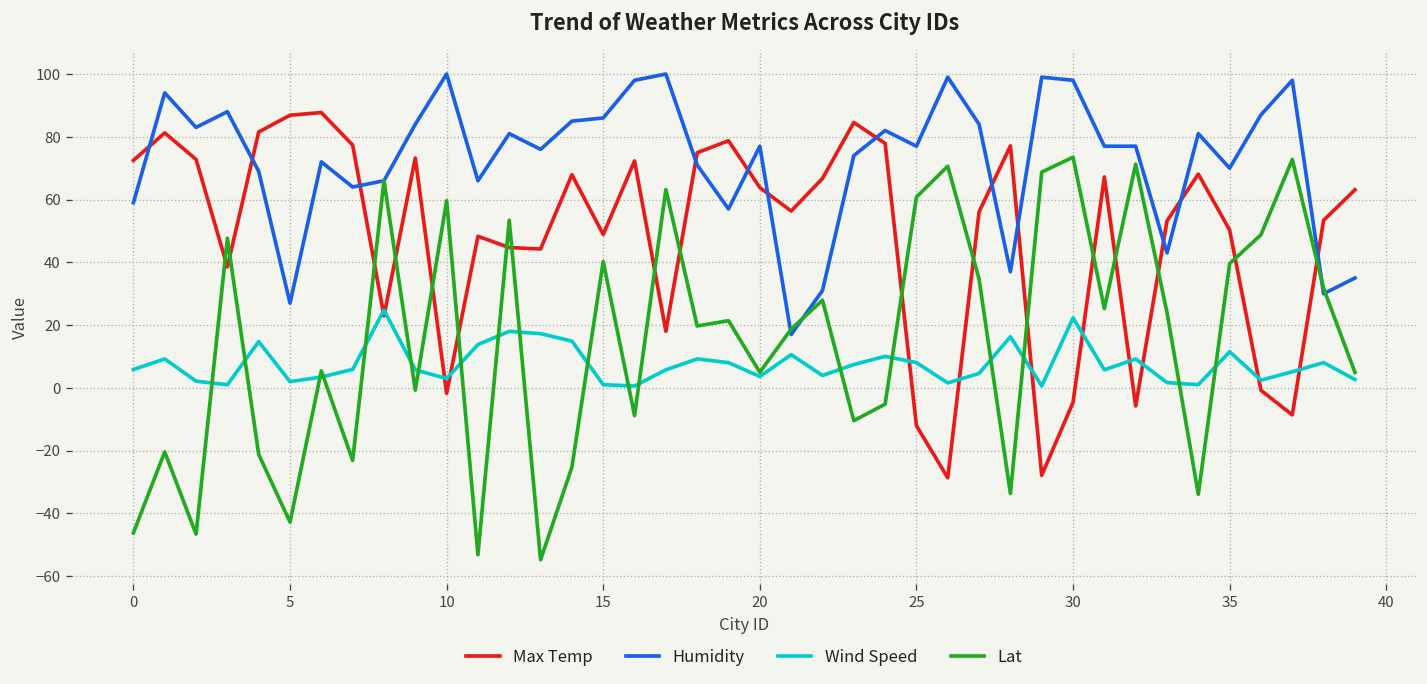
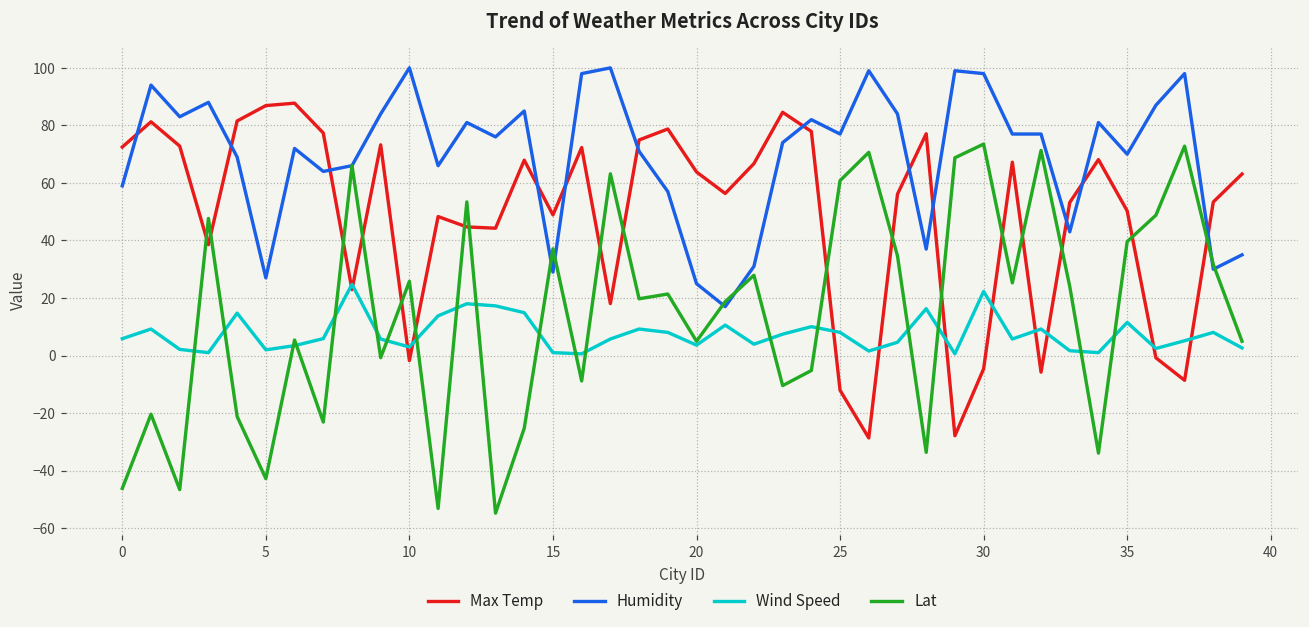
Lat, 10: 60 -> 26
Humidity, 15: 86 -> 29
Lat, 15: 40 -> 37
Humidity, 20: 77 -> 25
